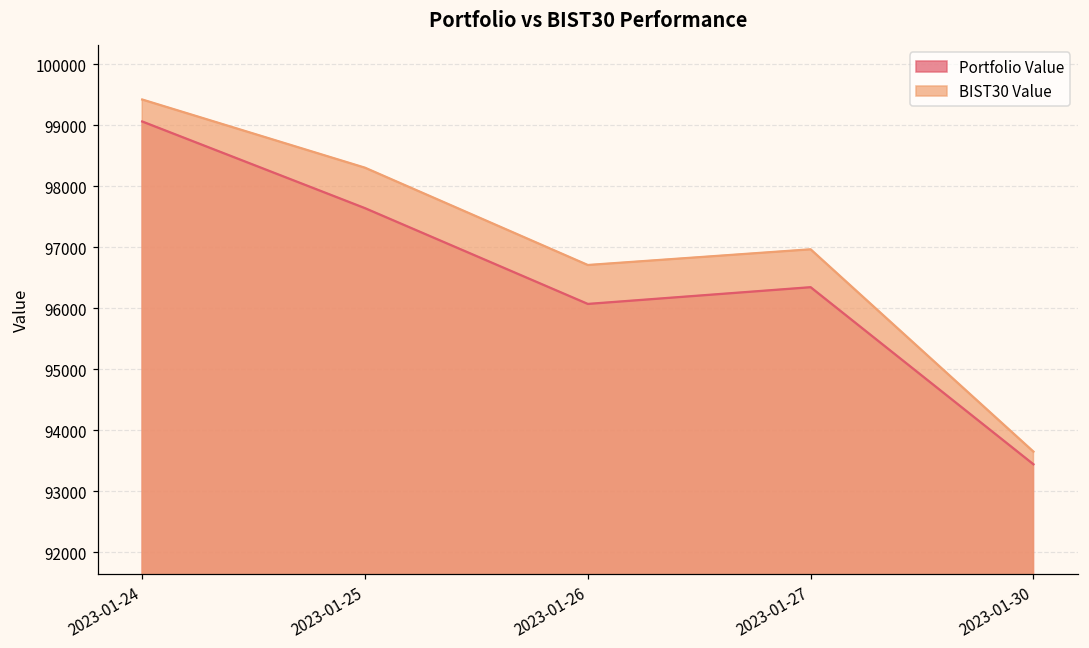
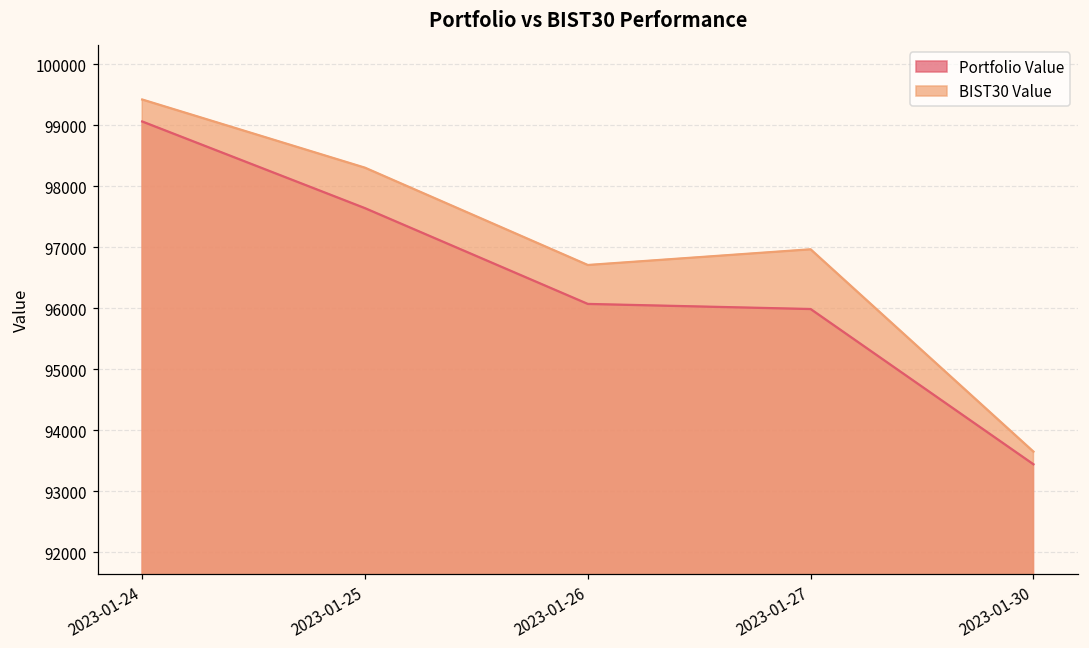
Portfolio Value, 2023-01-27: 96300 -> 96000
